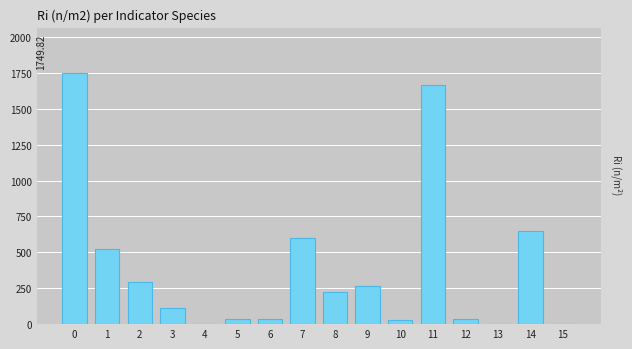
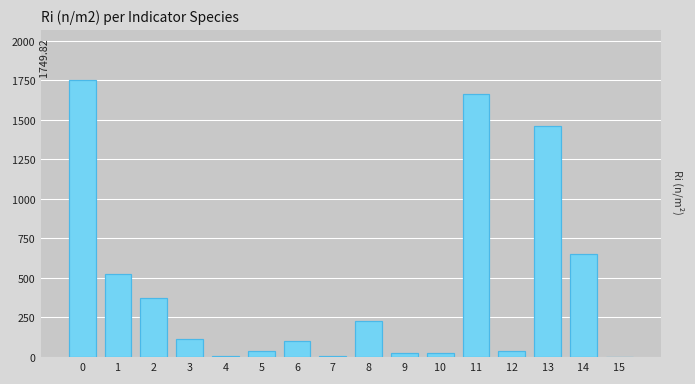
2: 290 -> 370
6: 40 -> 100
7: 600 -> 0
9: 270 -> 20
13: 0 -> 1460
